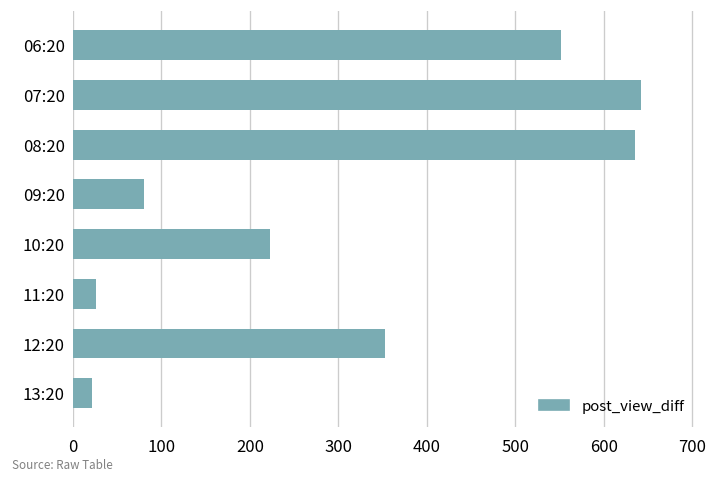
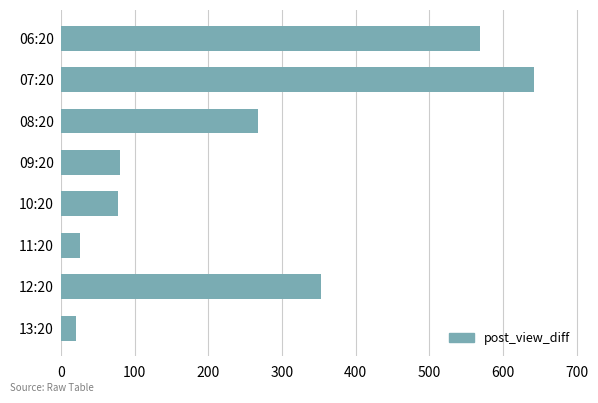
06:20: 550 -> 570
08:20: 640 -> 270
10:20: 220 -> 80
